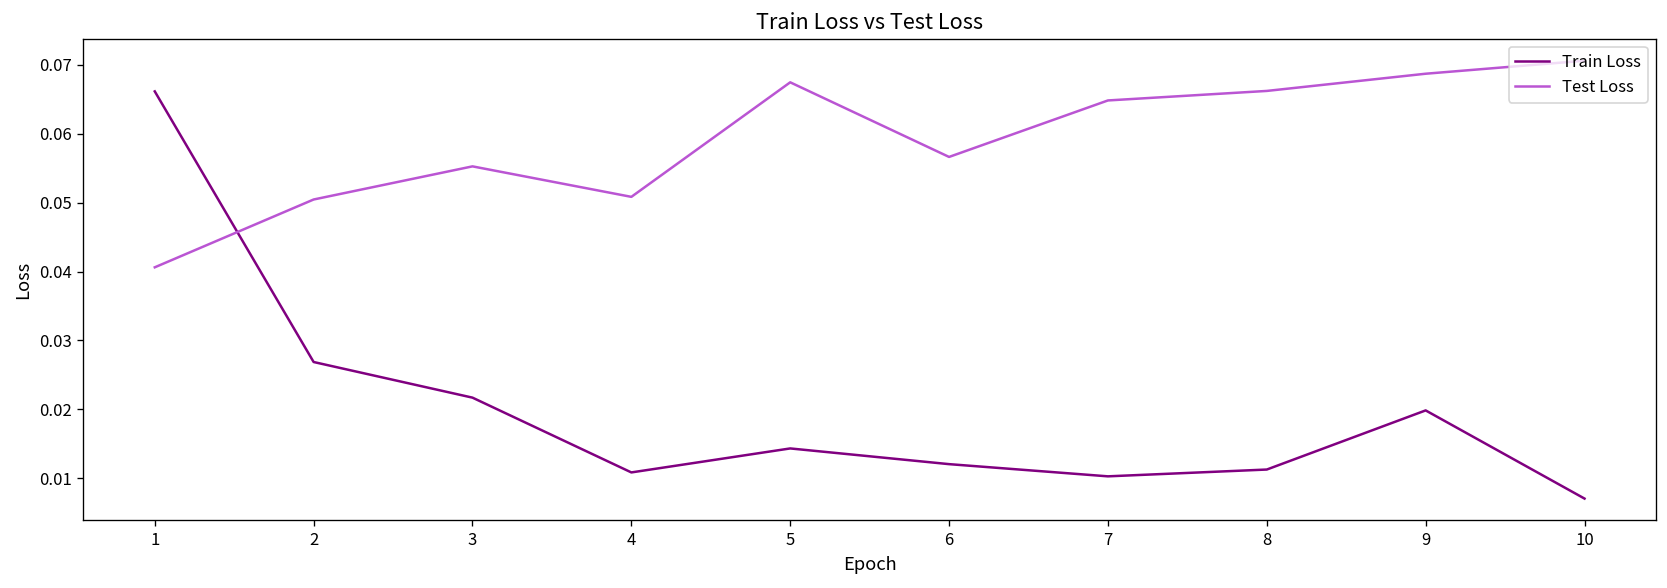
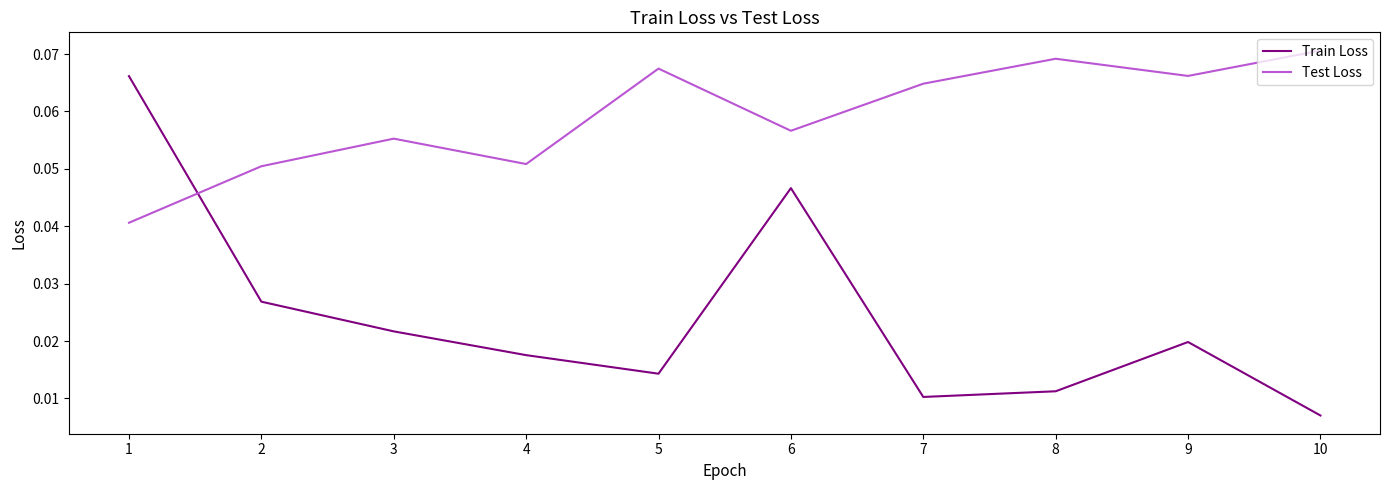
Train Loss, 4: 0.011 -> 0.018
Train Loss, 6: 0.012 -> 0.047
Test Loss, 8: 0.066 -> 0.069
Test Loss, 9: 0.069 -> 0.066
